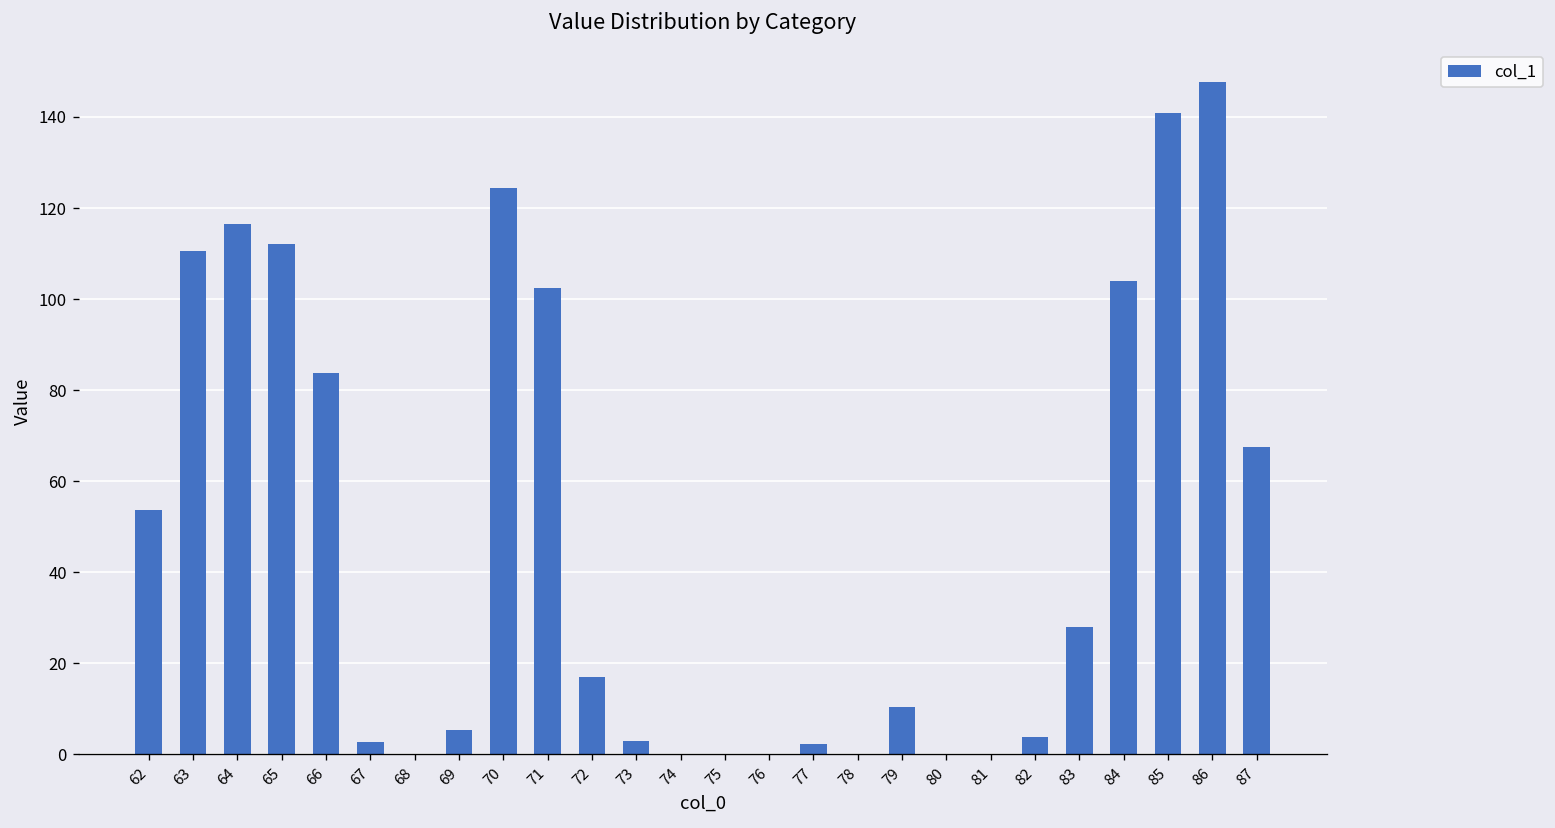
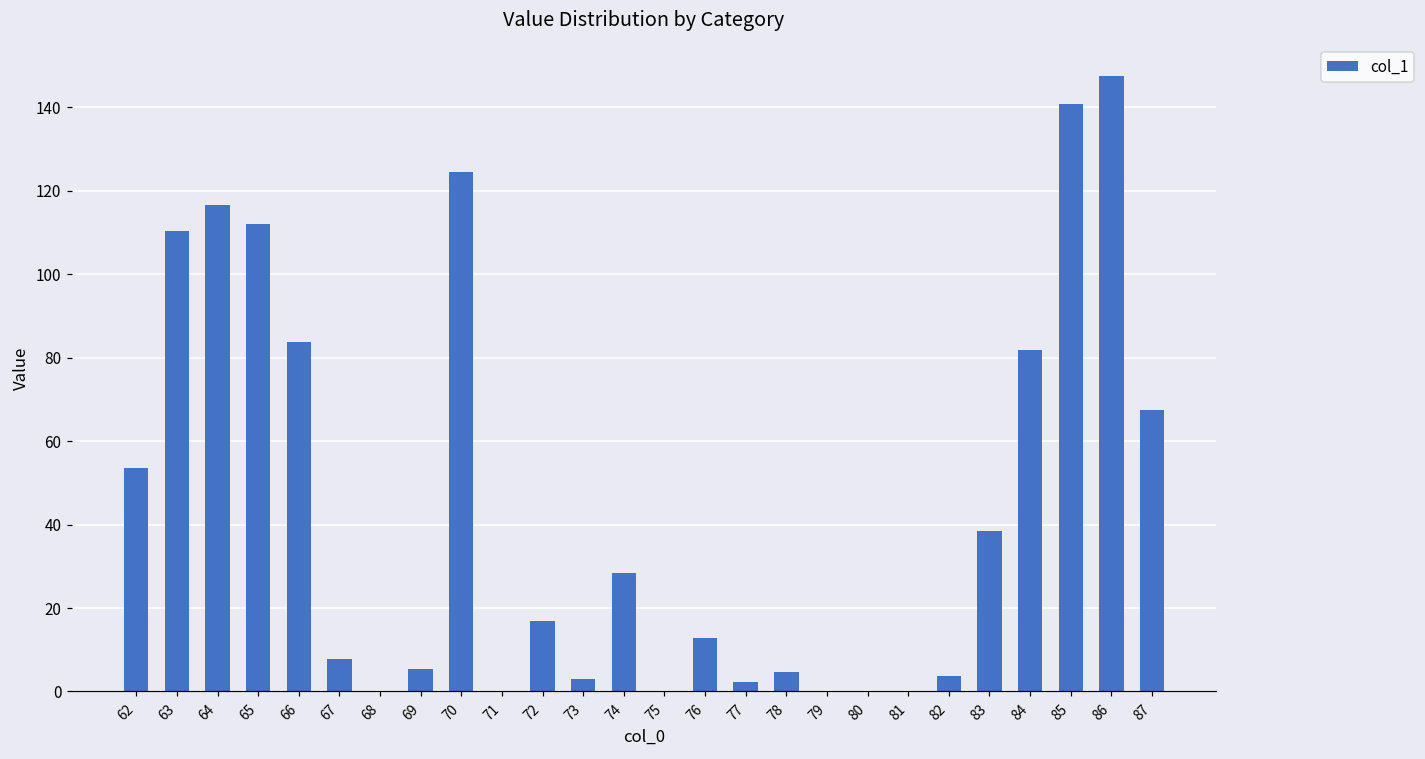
67: 3 -> 8
71: 103 -> 0
74: 0 -> 28
76: 0 -> 13
78: 0 -> 5
79: 11 -> 0
83: 28 -> 39
84: 104 -> 82
